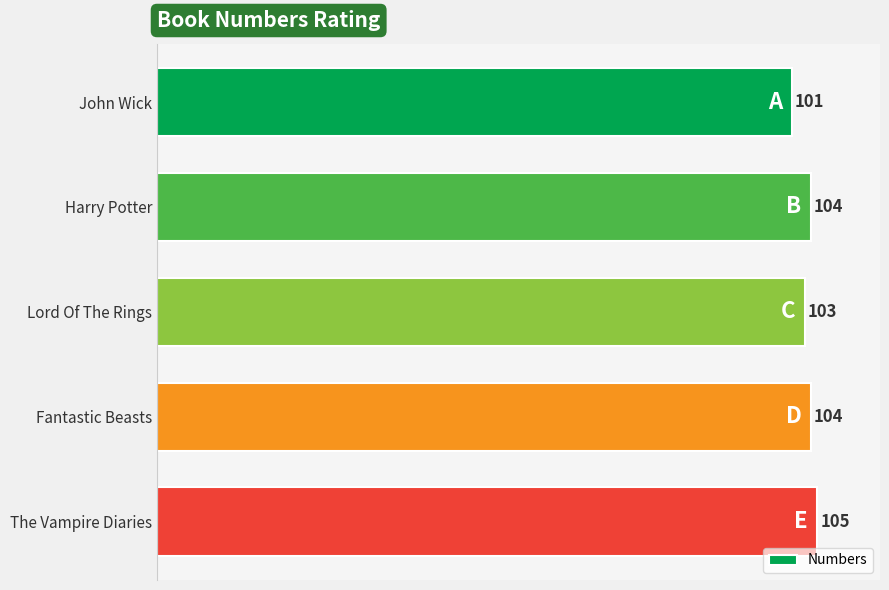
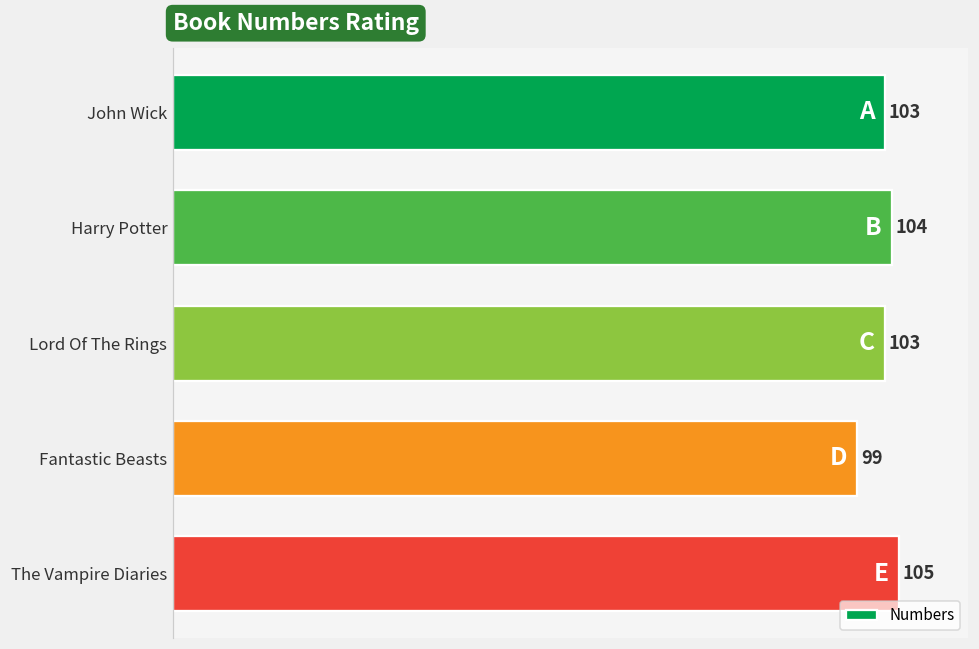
John Wick: 101 -> 103
Fantastic Beasts: 104 -> 99
